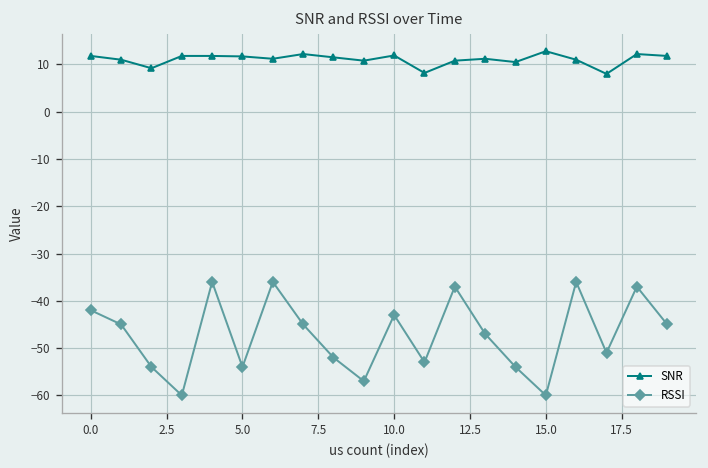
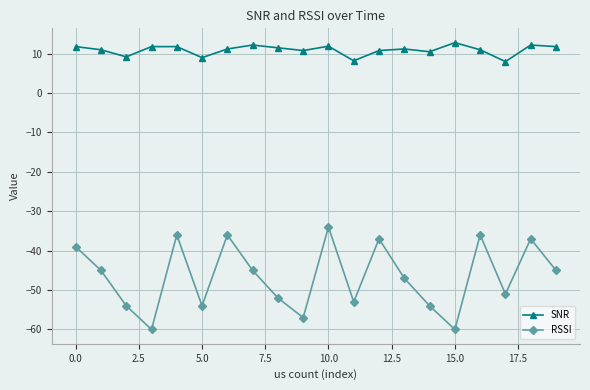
RSSI, 0.0: -42 -> -39
SNR, 5.0: 12 -> 9
RSSI, 10.0: -43 -> -34
